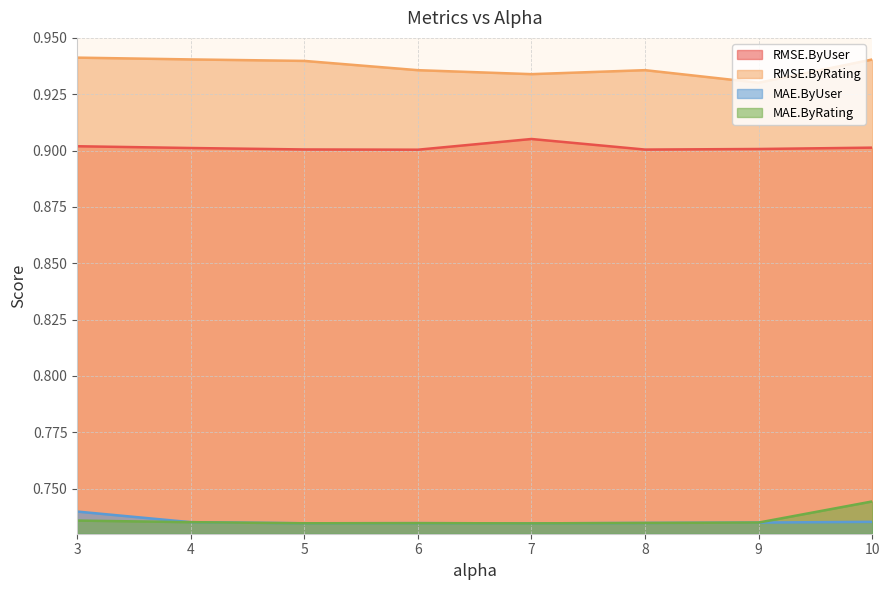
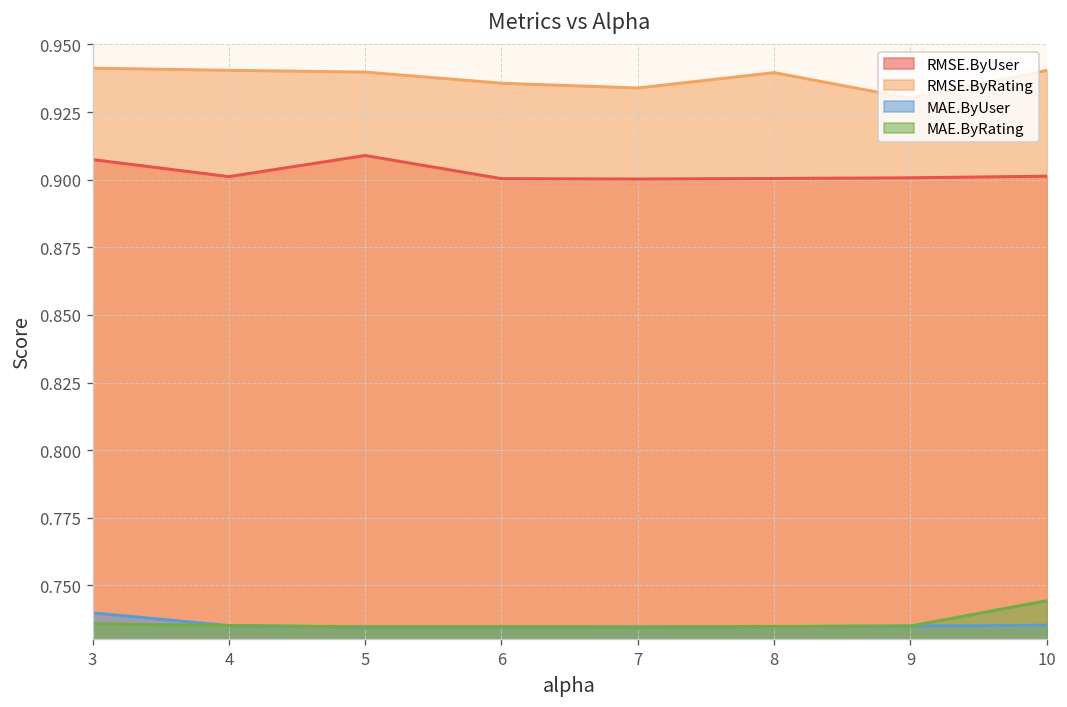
RMSE.ByUser, 3: 0.902 -> 0.907
RMSE.ByUser, 5: 0.900 -> 0.909
RMSE.ByUser, 7: 0.905 -> 0.900
RMSE.ByRating, 8: 0.936 -> 0.940
